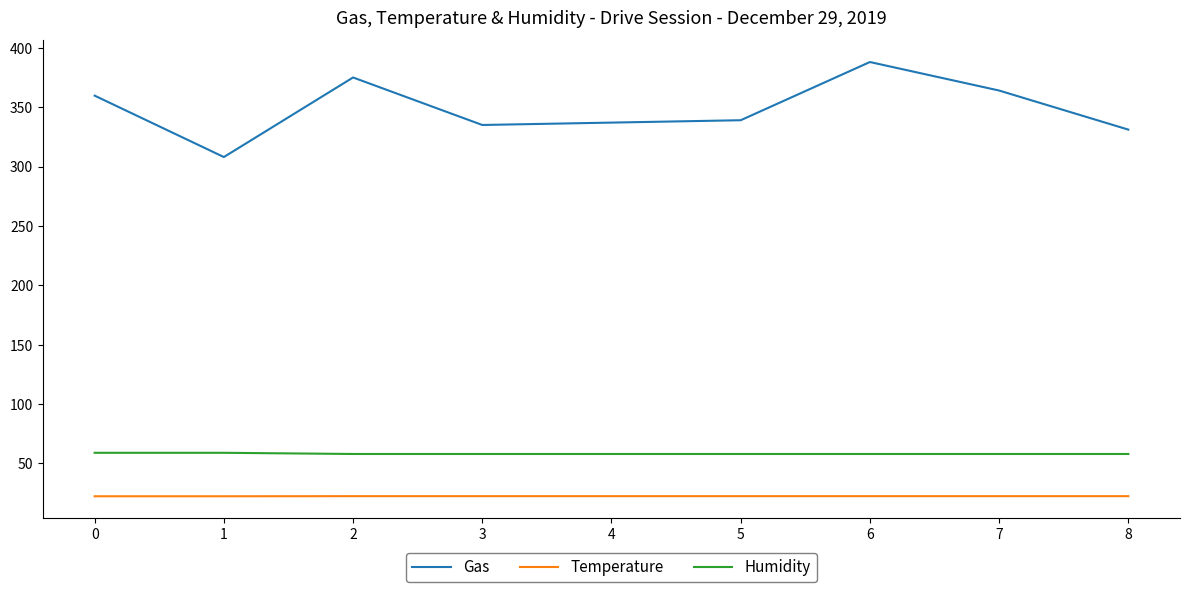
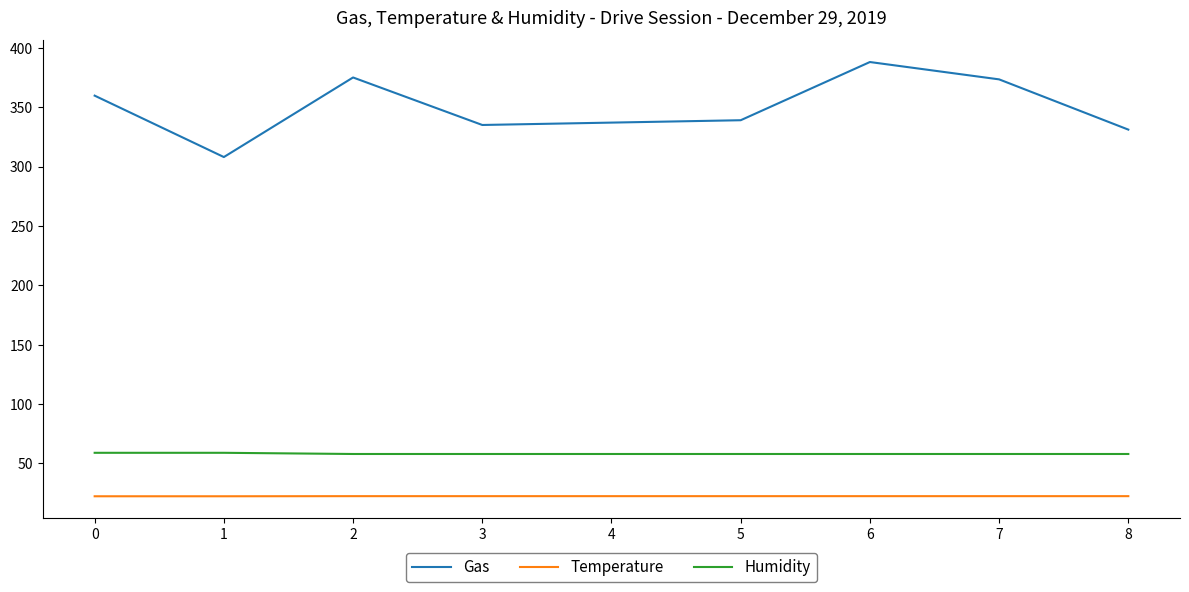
Gas, 7: 364 -> 373
